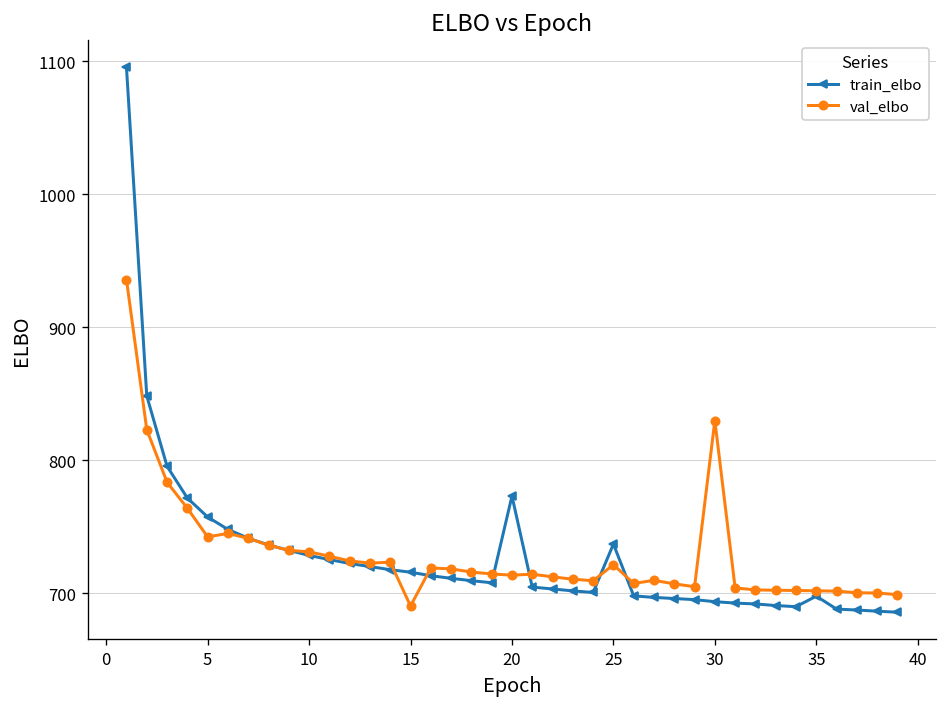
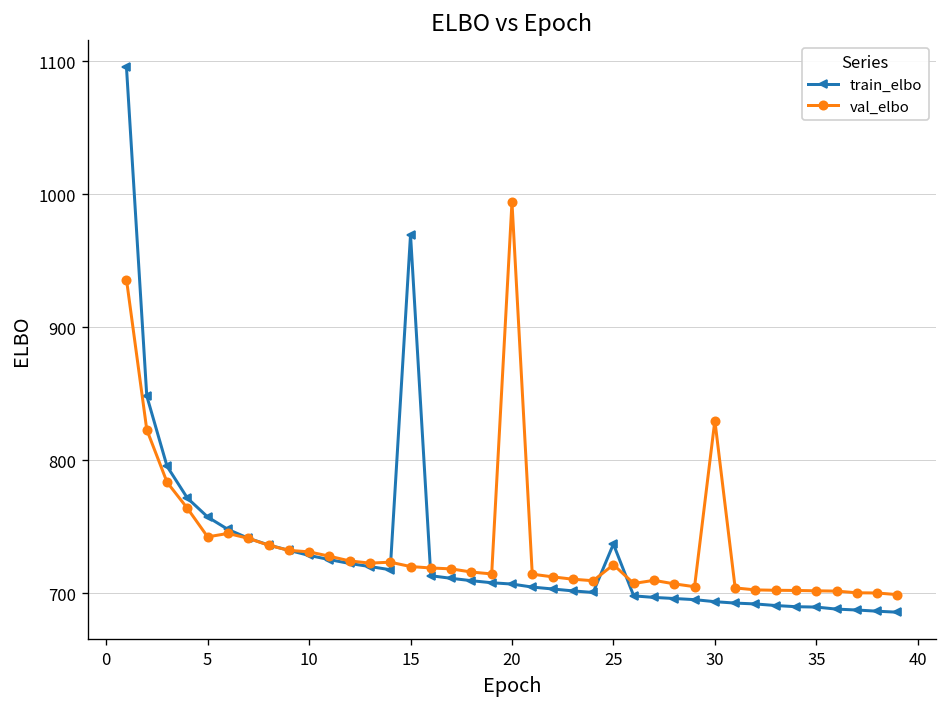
train_elbo, 15: 716 -> 970
val_elbo, 15: 690 -> 720
train_elbo, 20: 773 -> 707
val_elbo, 20: 714 -> 994
train_elbo, 35: 698 -> 690
